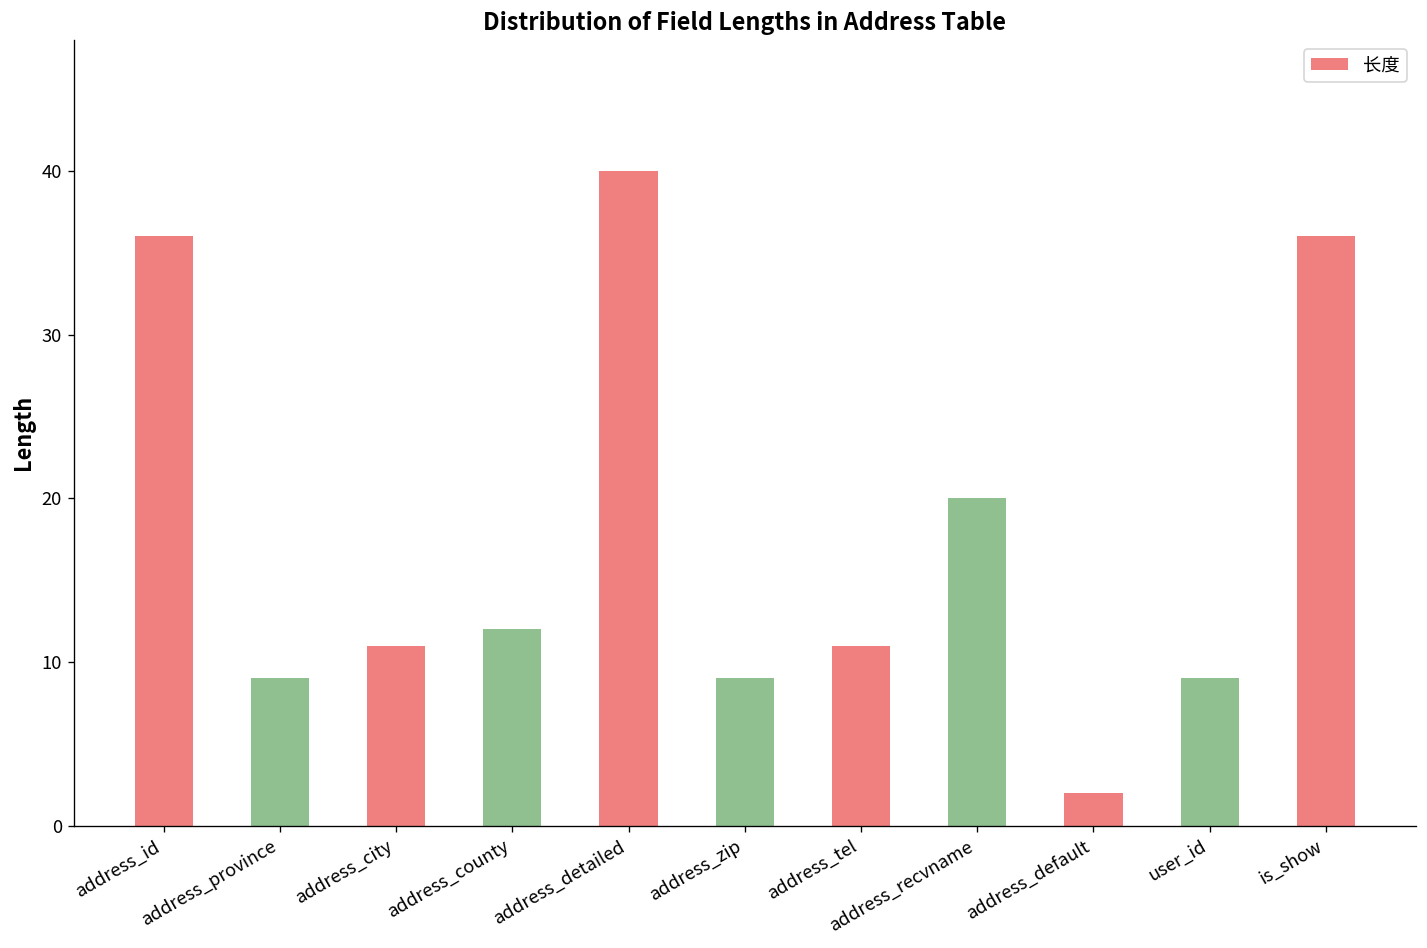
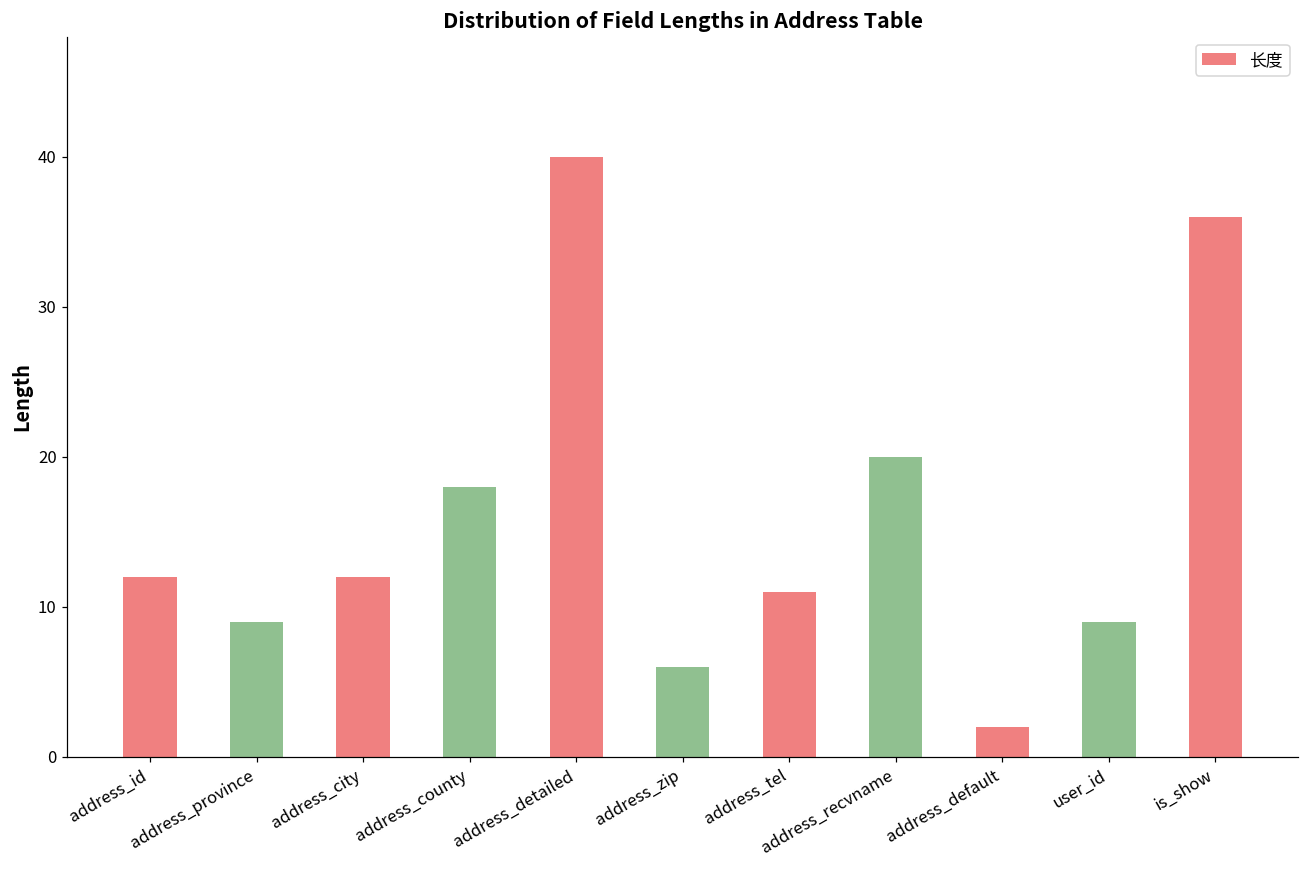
address_id: 36 -> 12
address_city: 11 -> 12
address_county: 12 -> 18
address_zip: 9 -> 6
